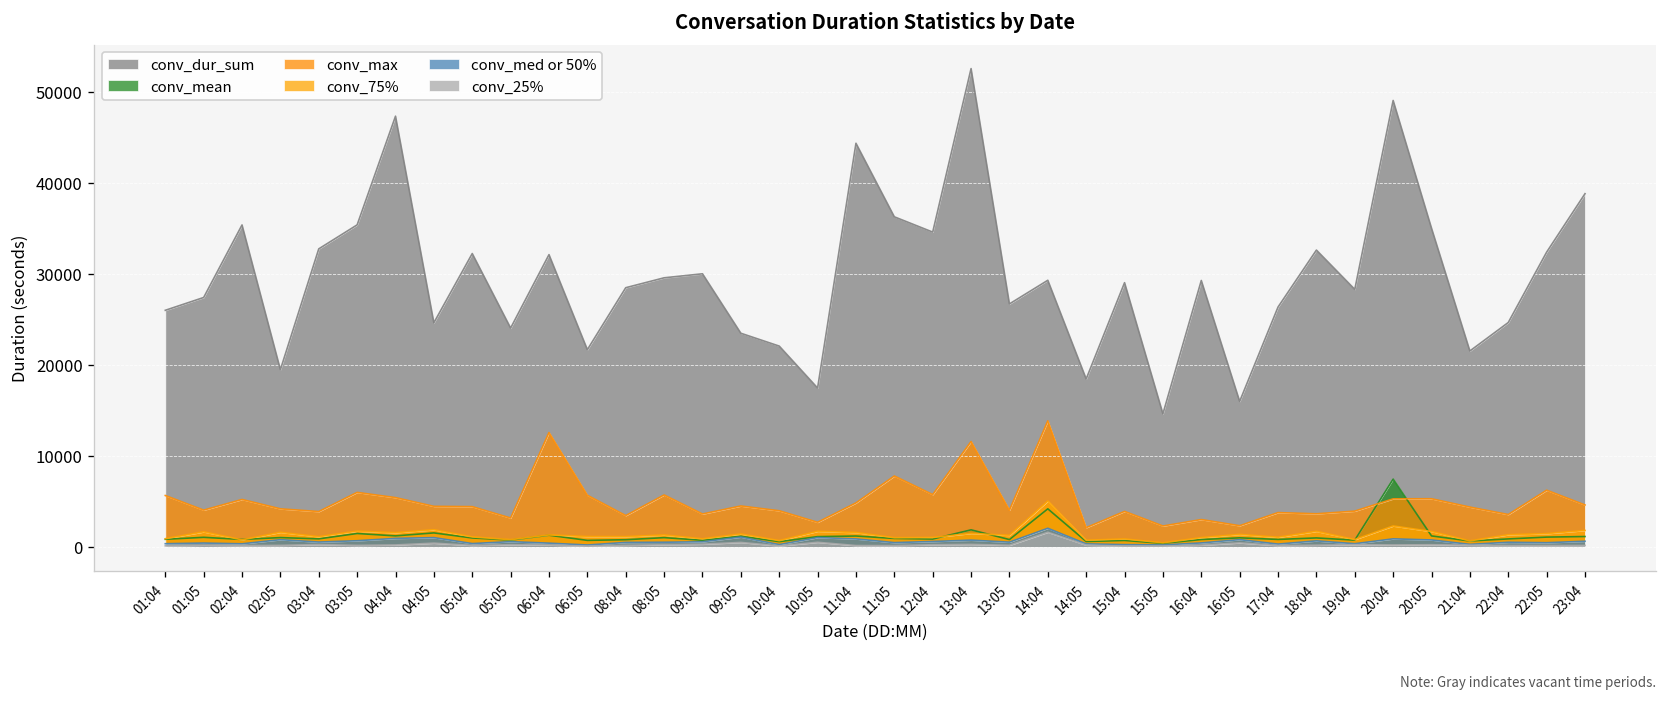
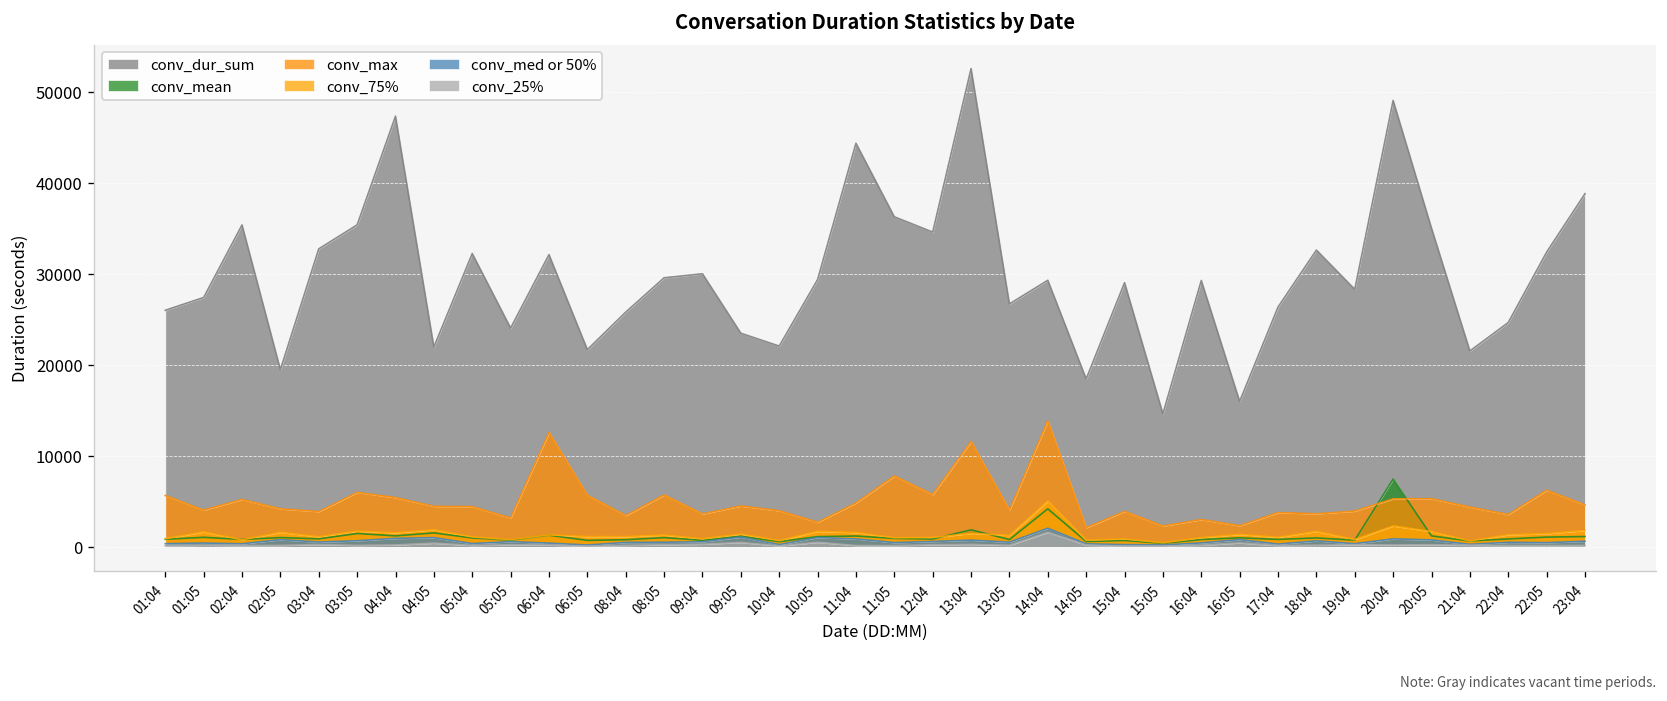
conv_dur_sum, 04:05: 25000 -> 22000
conv_dur_sum, 08:04: 28000 -> 26000
conv_dur_sum, 10:05: 17000 -> 29000
